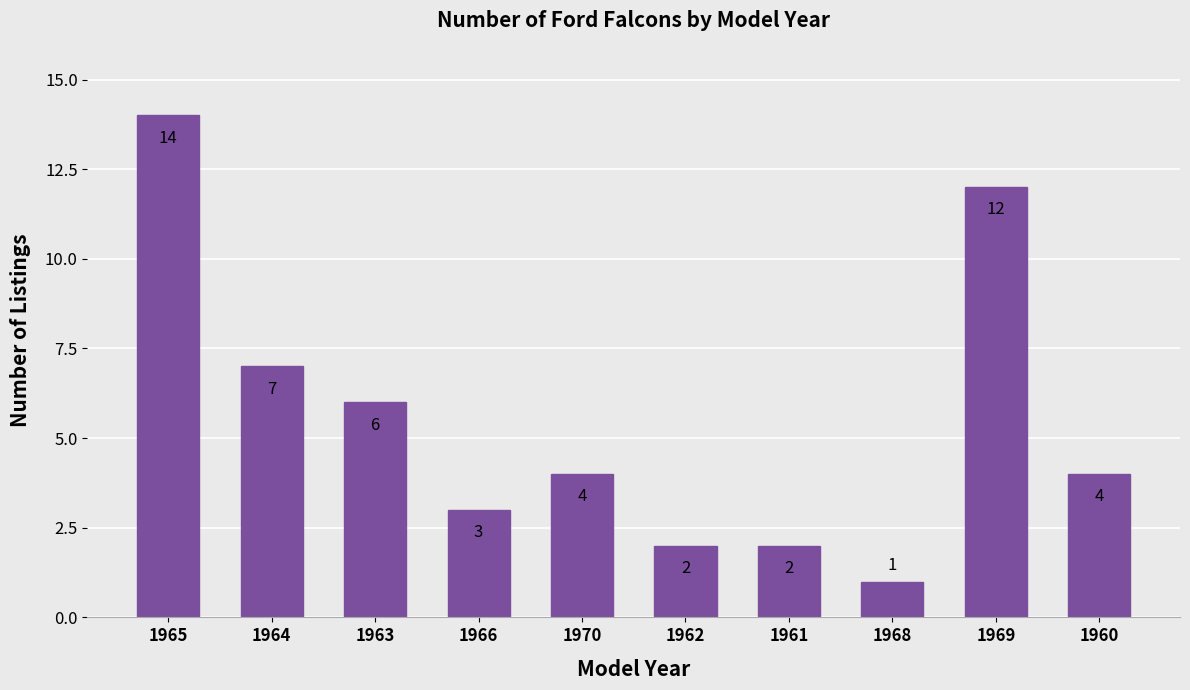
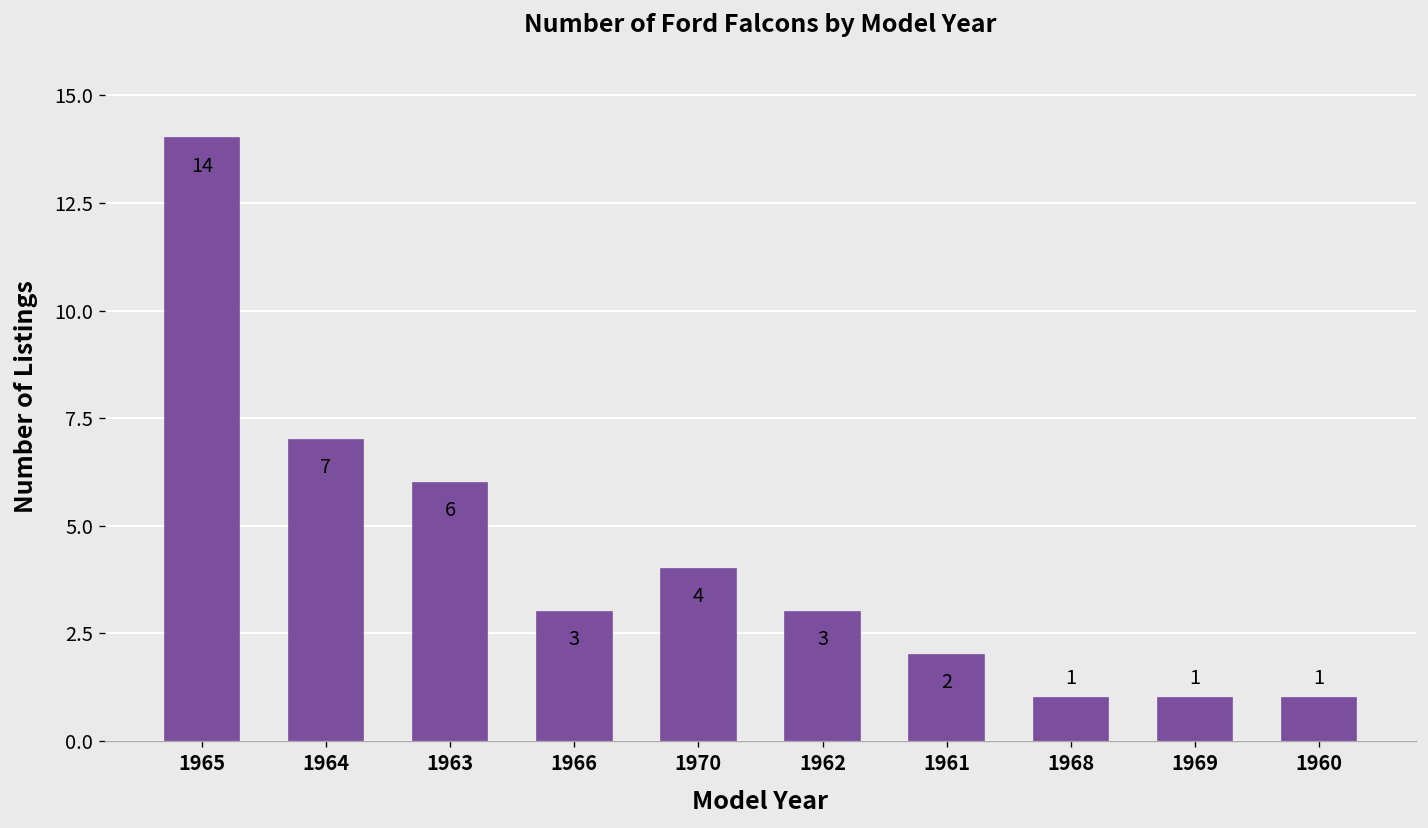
1962: 2 -> 3
1969: 12 -> 1
1960: 4 -> 1
